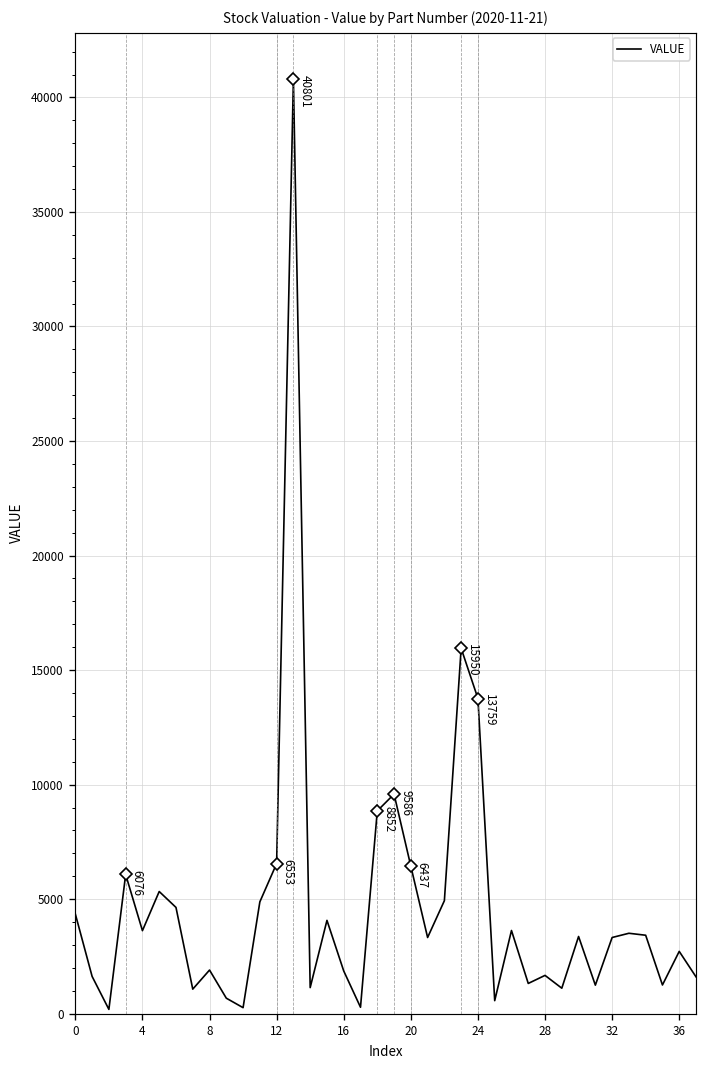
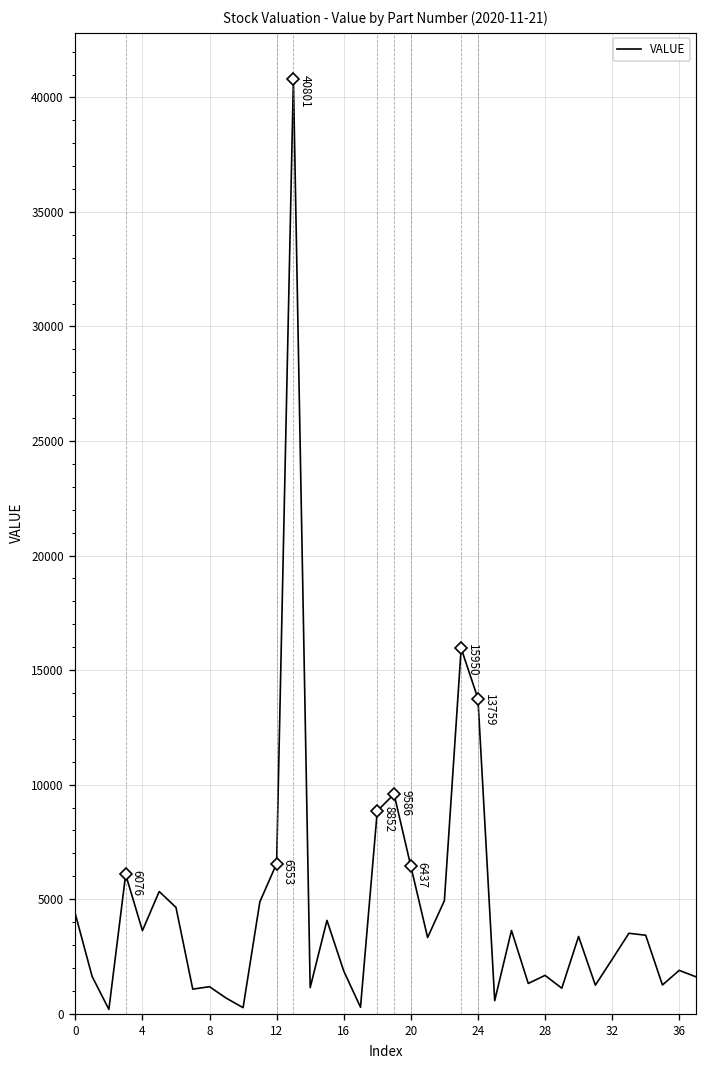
VALUE, 8: 1900 -> 1200
VALUE, 32: 3300 -> 2400
VALUE, 36: 2700 -> 1900
